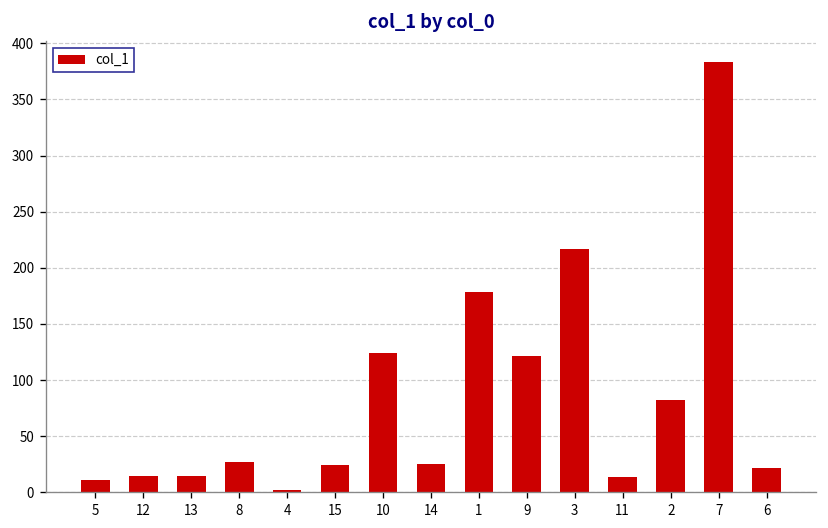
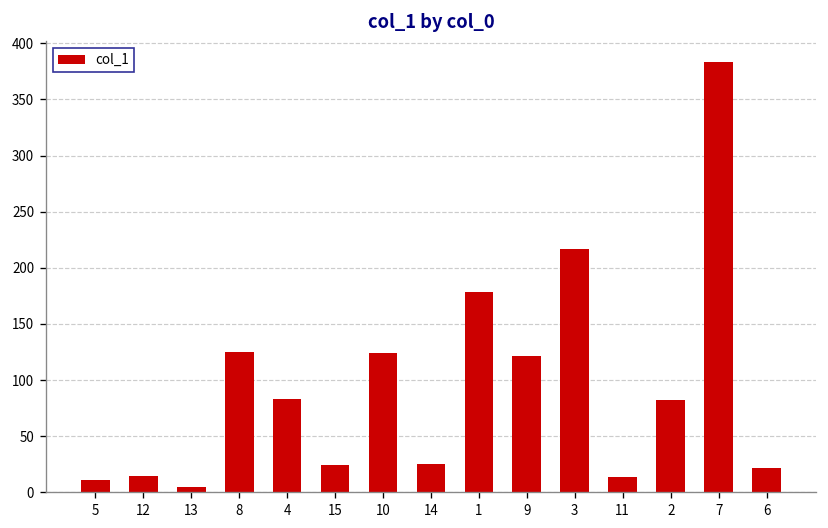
13: 10 -> 0
8: 30 -> 120
4: 0 -> 80
